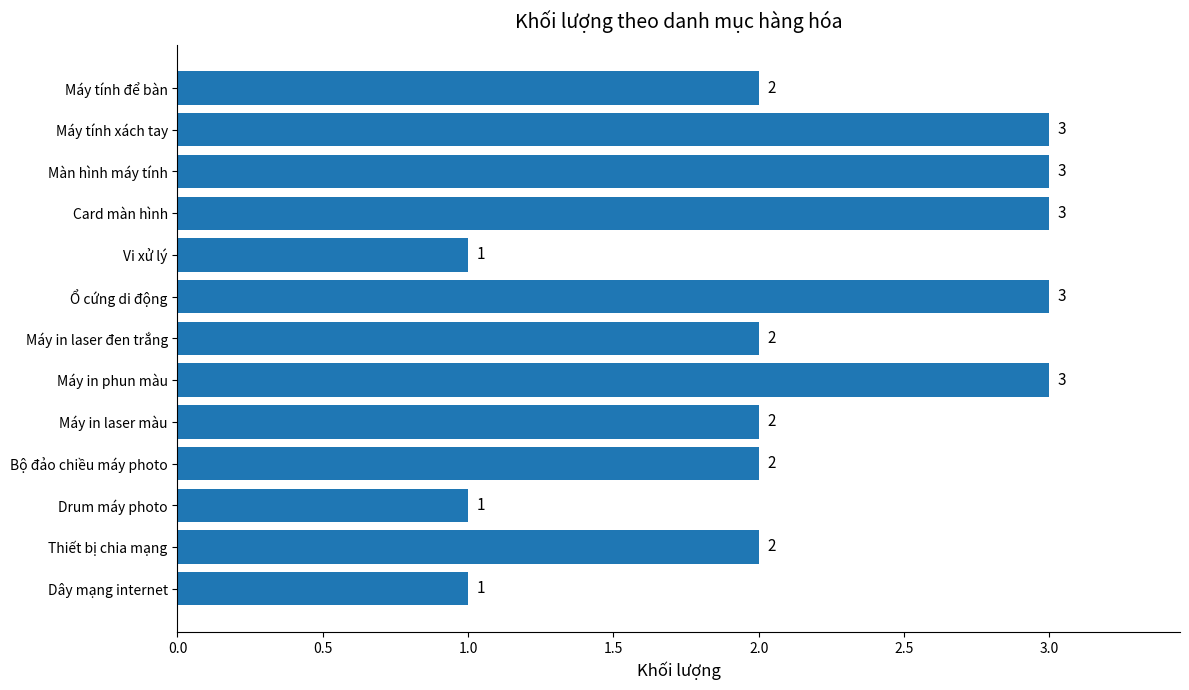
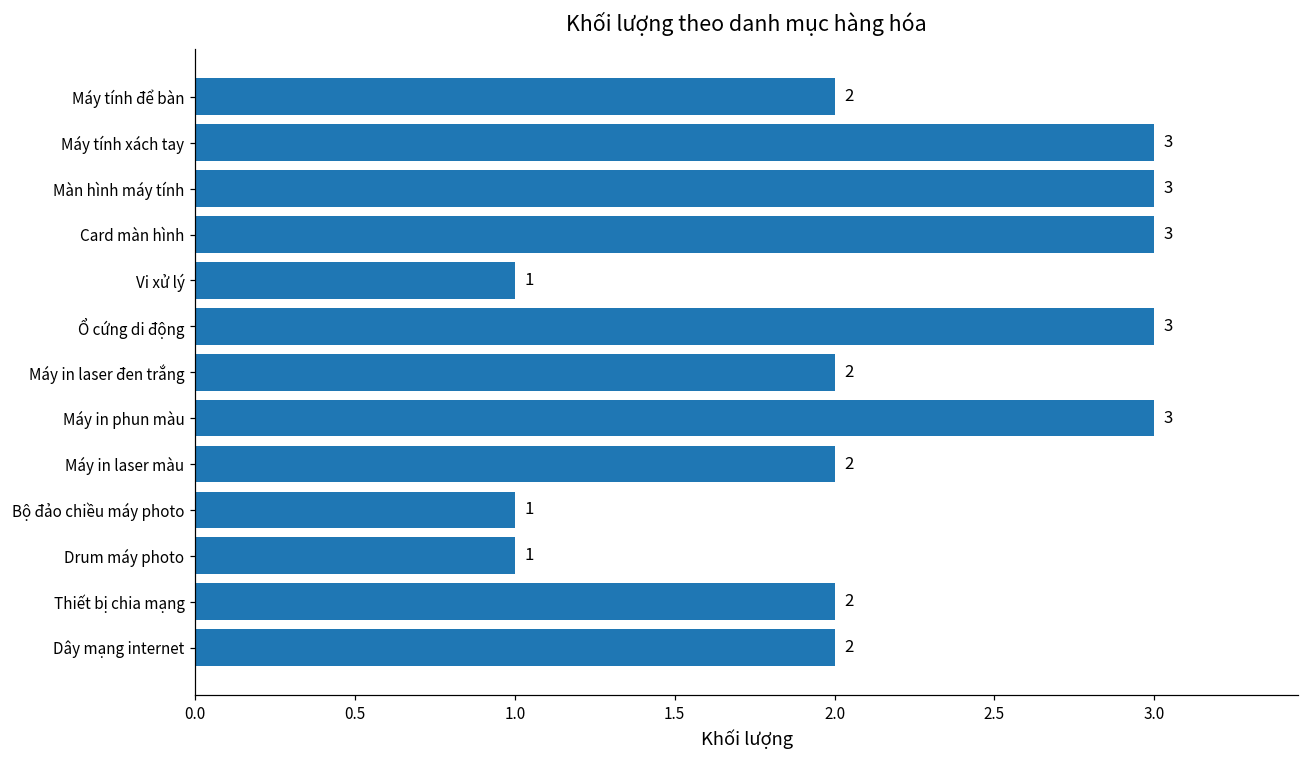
Bộ đảo chiều máy photo: 2 -> 1
Dây mạng internet: 1 -> 2
